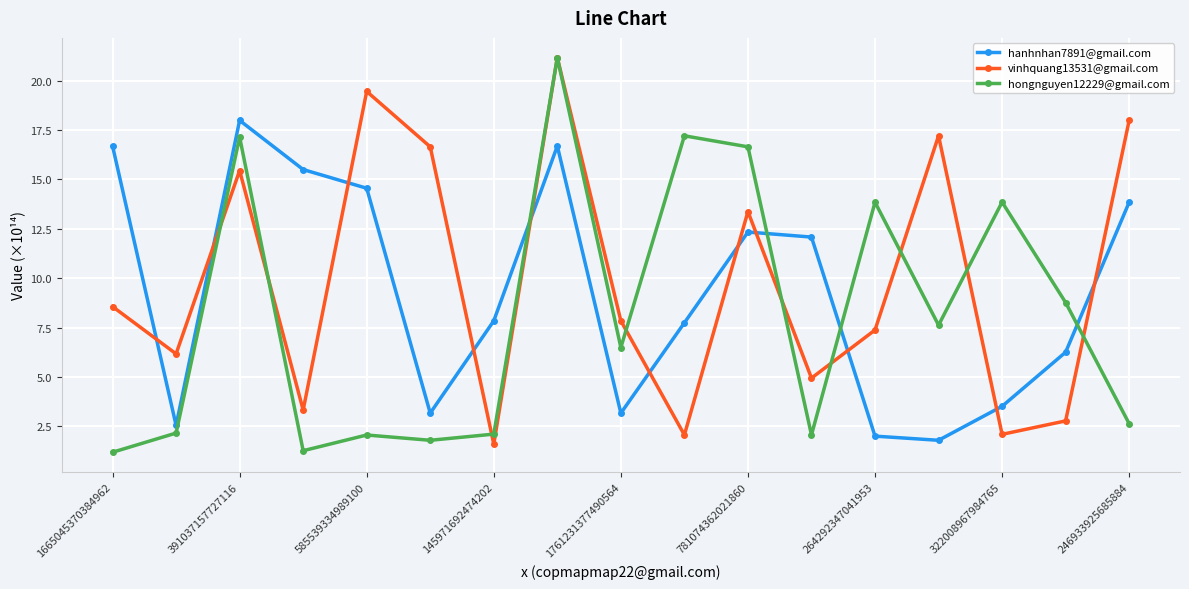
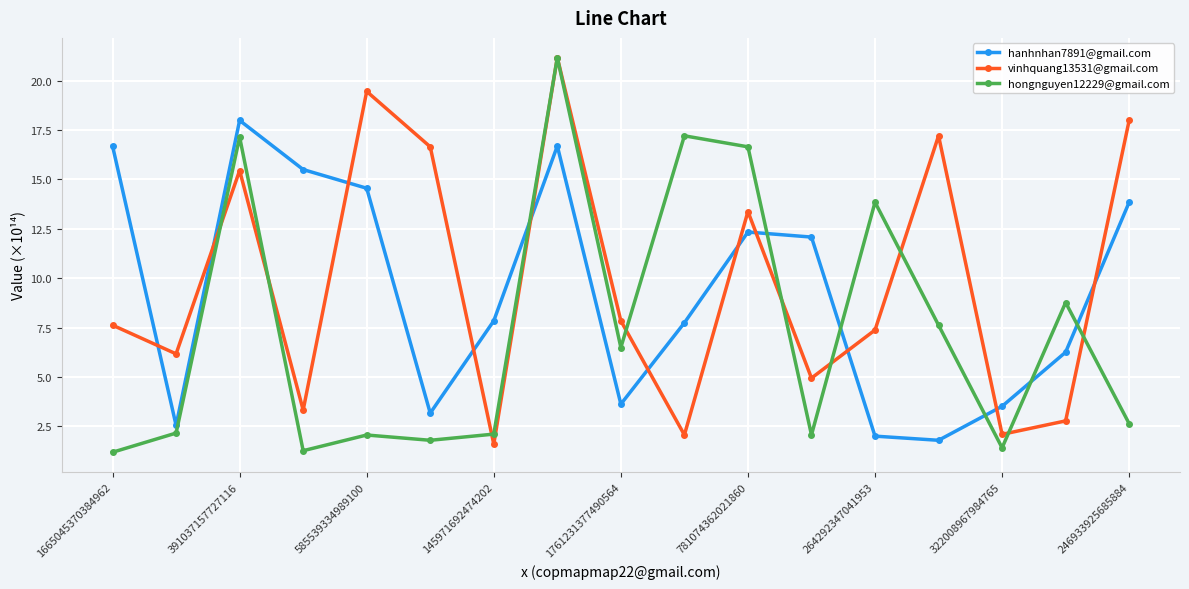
vinhquang13531@gmail.com, 1665045370384962: 8.6 -> 7.6
hanhnhan7891@gmail.com, 1761231377490564: 3.2 -> 3.6
hongnguyen12229@gmail.com, 322008967984765: 13.9 -> 1.4
